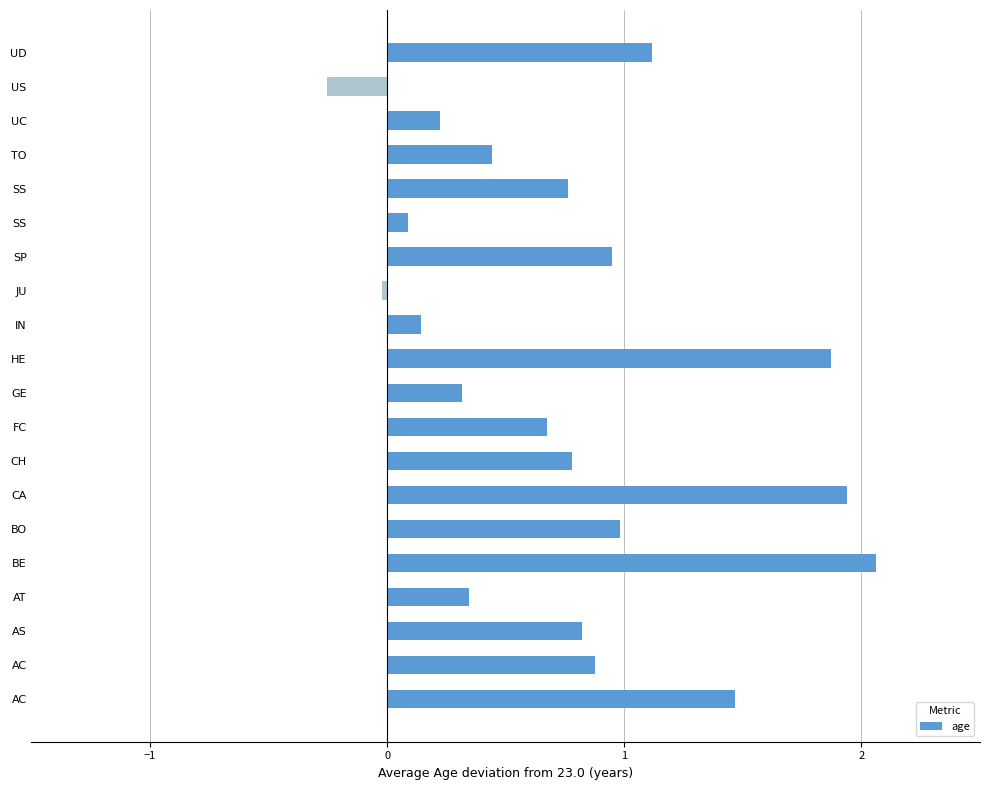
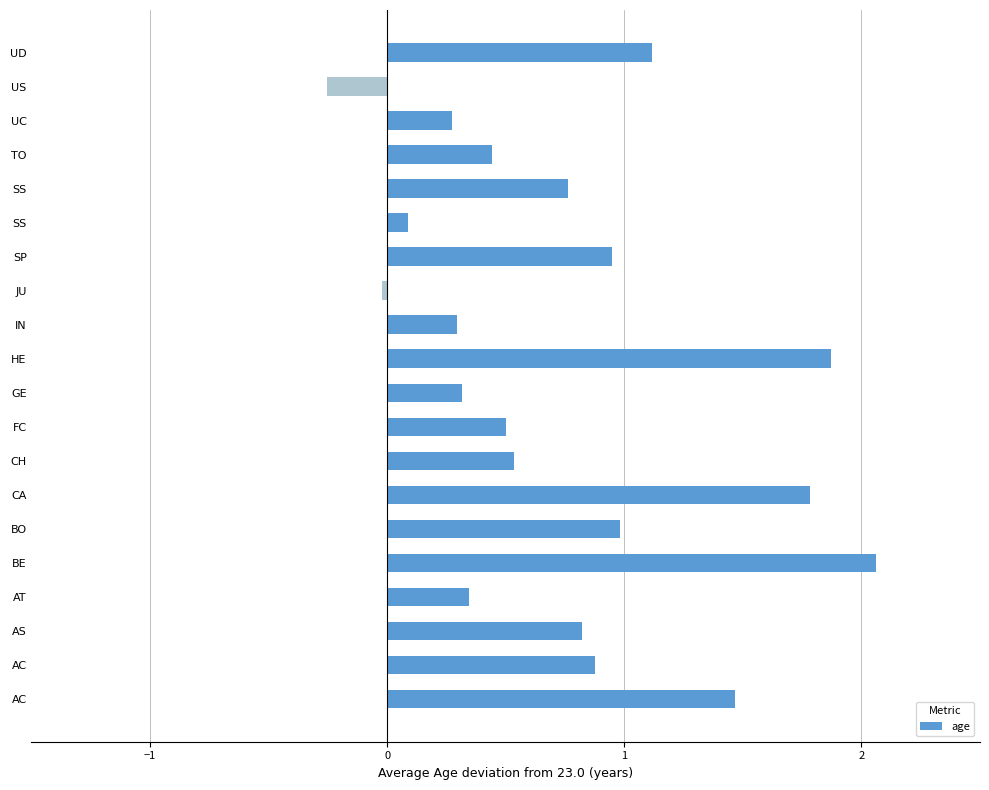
UC: 0.22 -> 0.27
IN: 0.14 -> 0.29
FC: 0.67 -> 0.50
CH: 0.78 -> 0.54
CA: 1.94 -> 1.78
